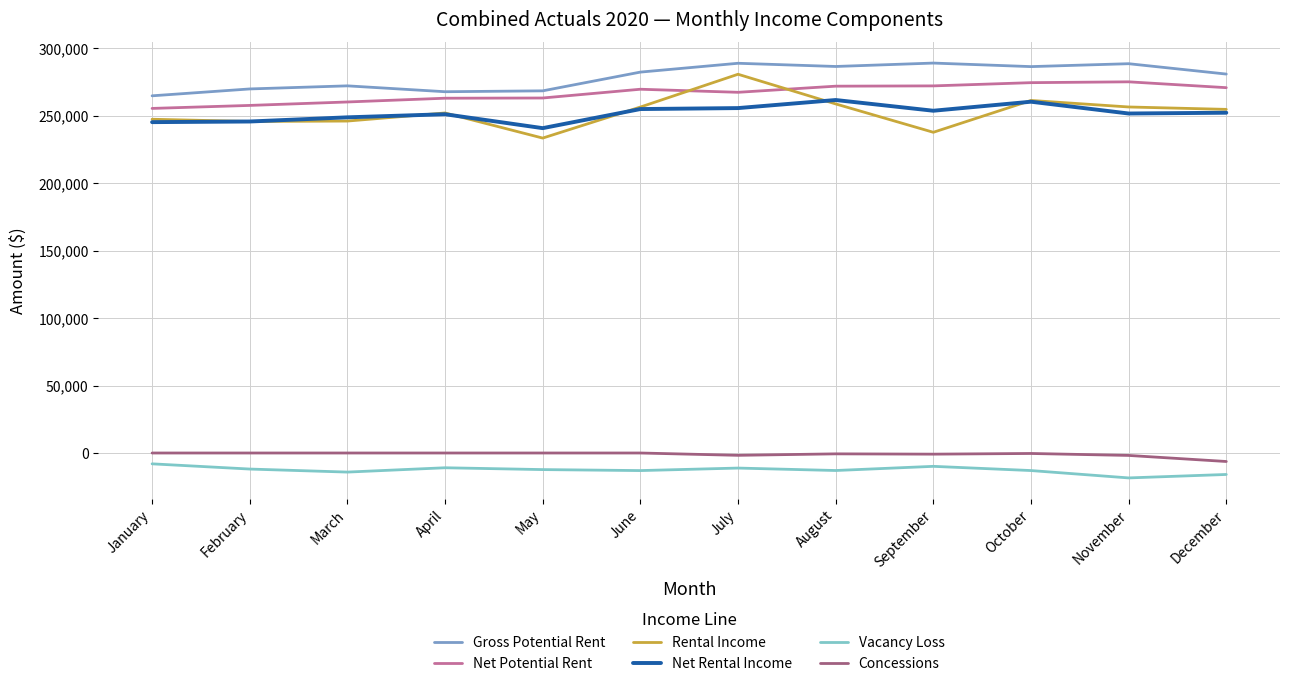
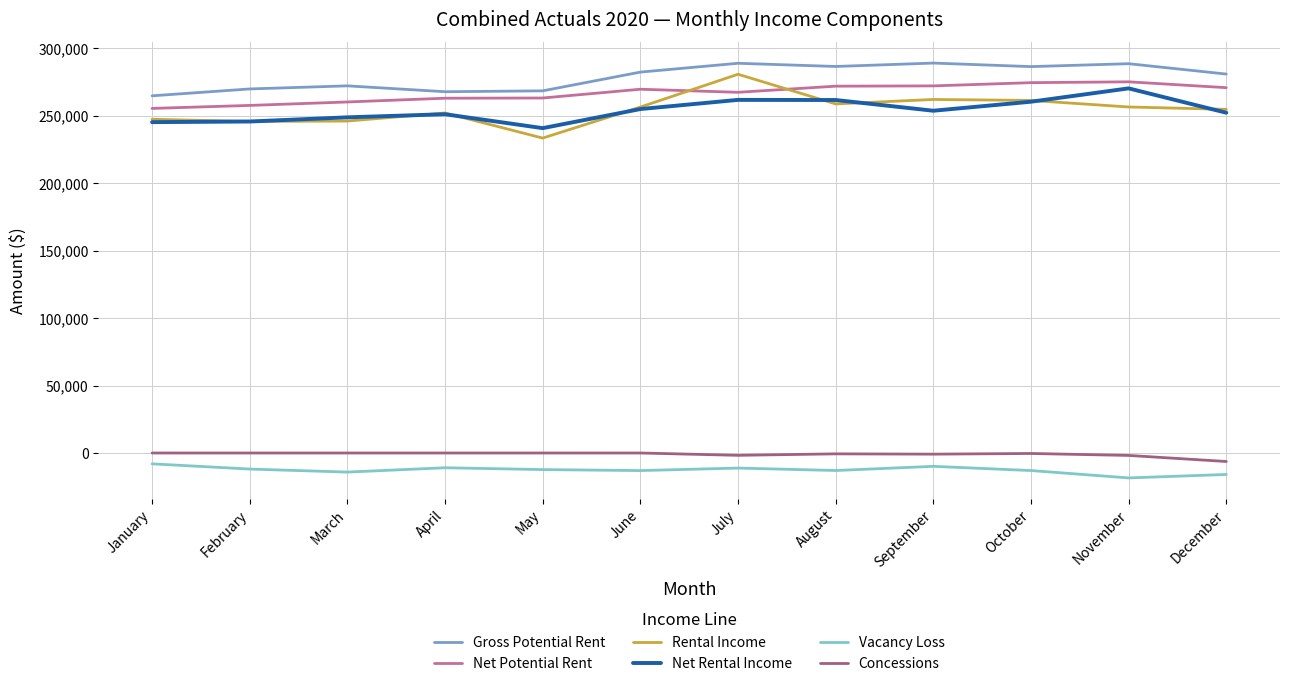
Net Rental Income, July: 256,000 -> 262,000
Rental Income, September: 238,000 -> 262,000
Net Rental Income, November: 252,000 -> 270,000
